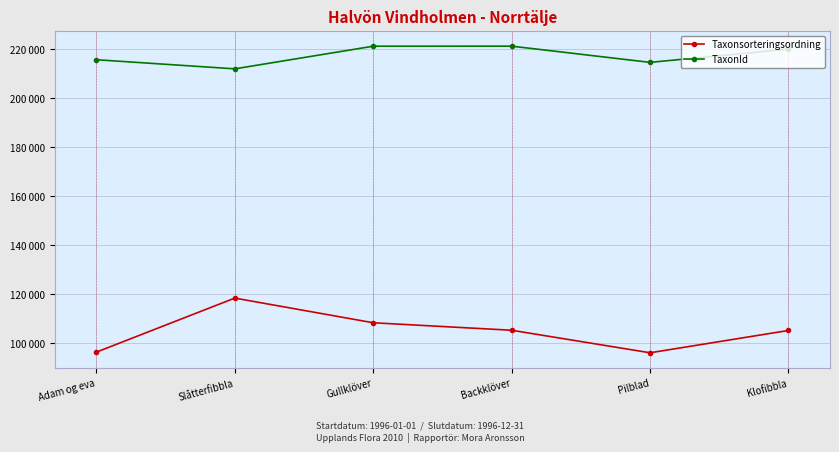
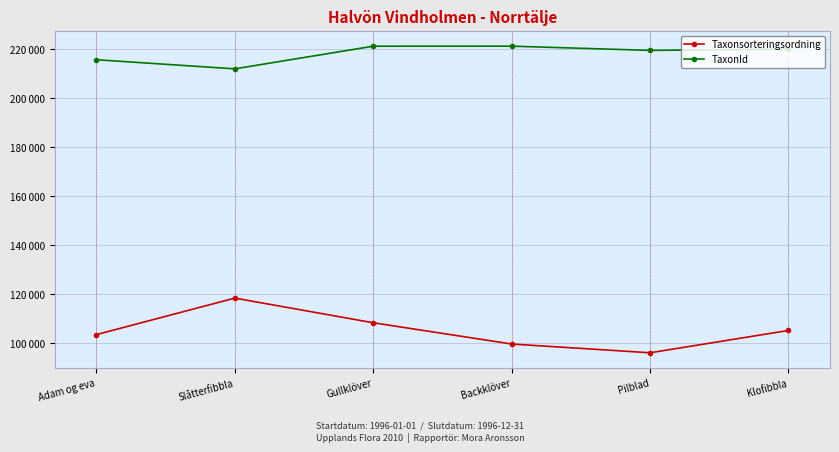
Taxonsorteringsordning, Adam og eva: 96000 -> 103000
Taxonsorteringsordning, Backklöver: 105000 -> 100000
TaxonId, Pilblad: 215000 -> 220000
